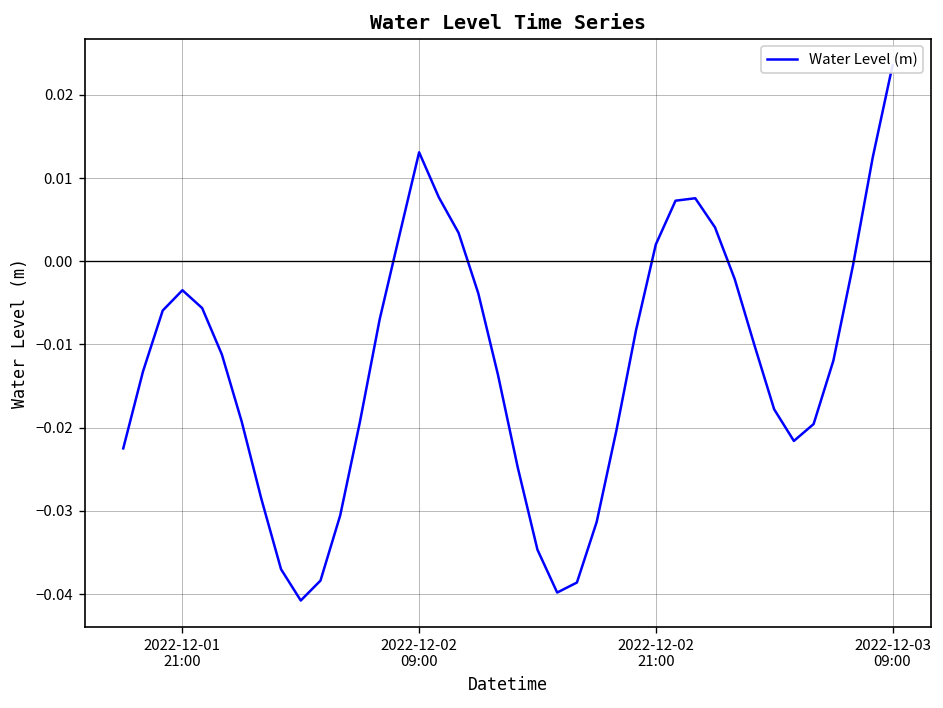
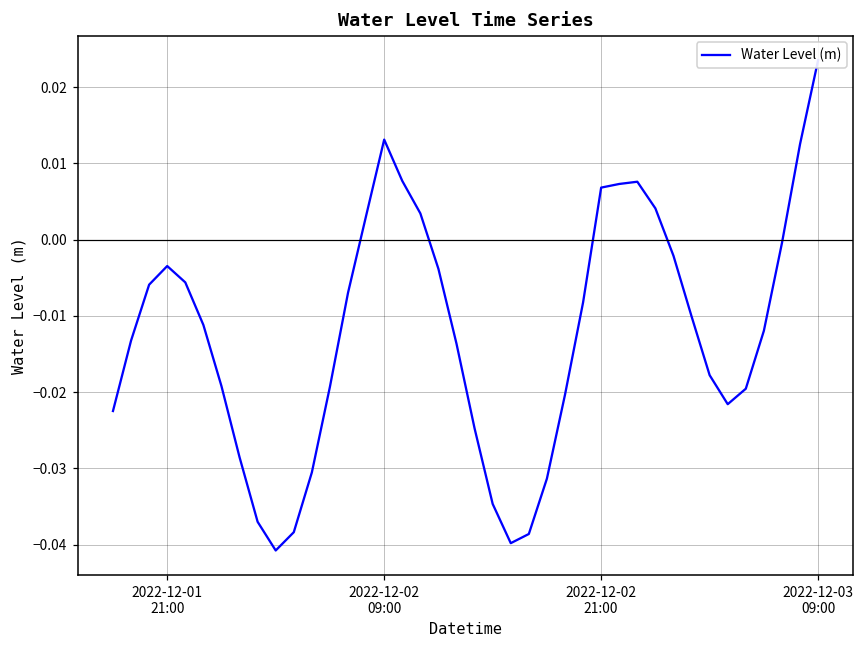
2022-12-02 21:00: 0.002 -> 0.007
